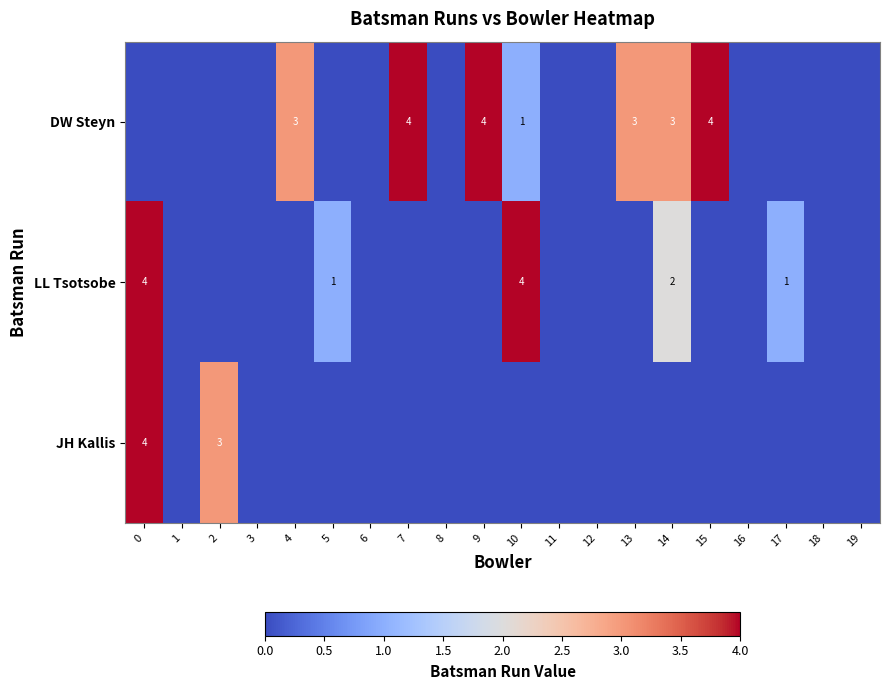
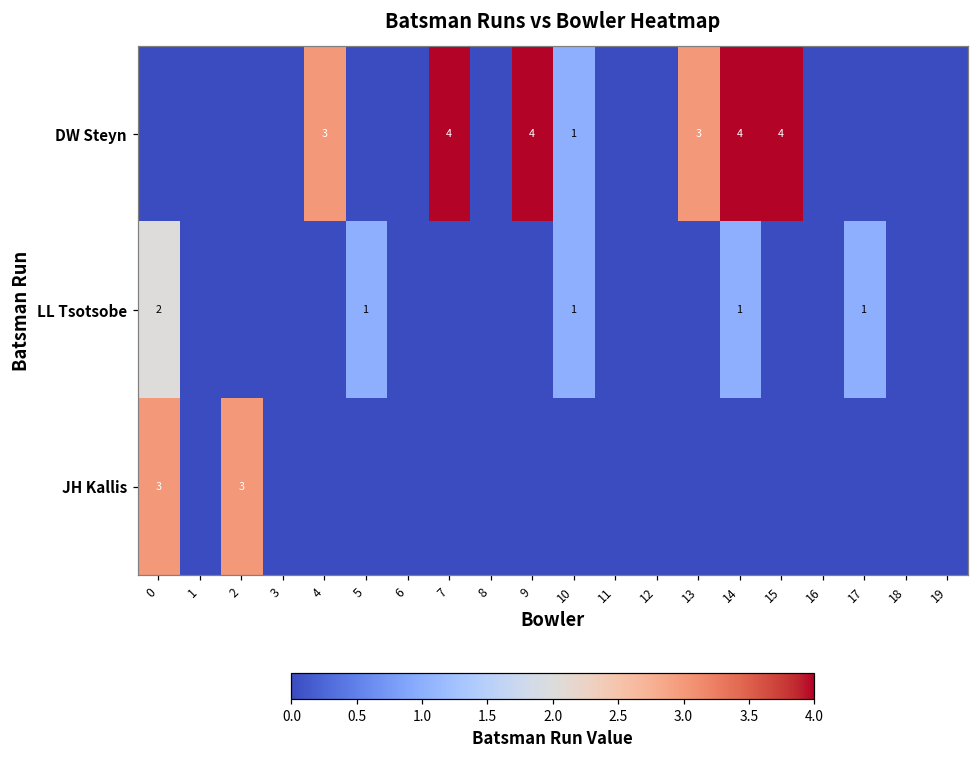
DW Steyn, 14: 3 -> 4
LL Tsotsobe, 0: 4 -> 2
LL Tsotsobe, 10: 4 -> 1
LL Tsotsobe, 14: 2 -> 1
JH Kallis, 0: 4 -> 3
